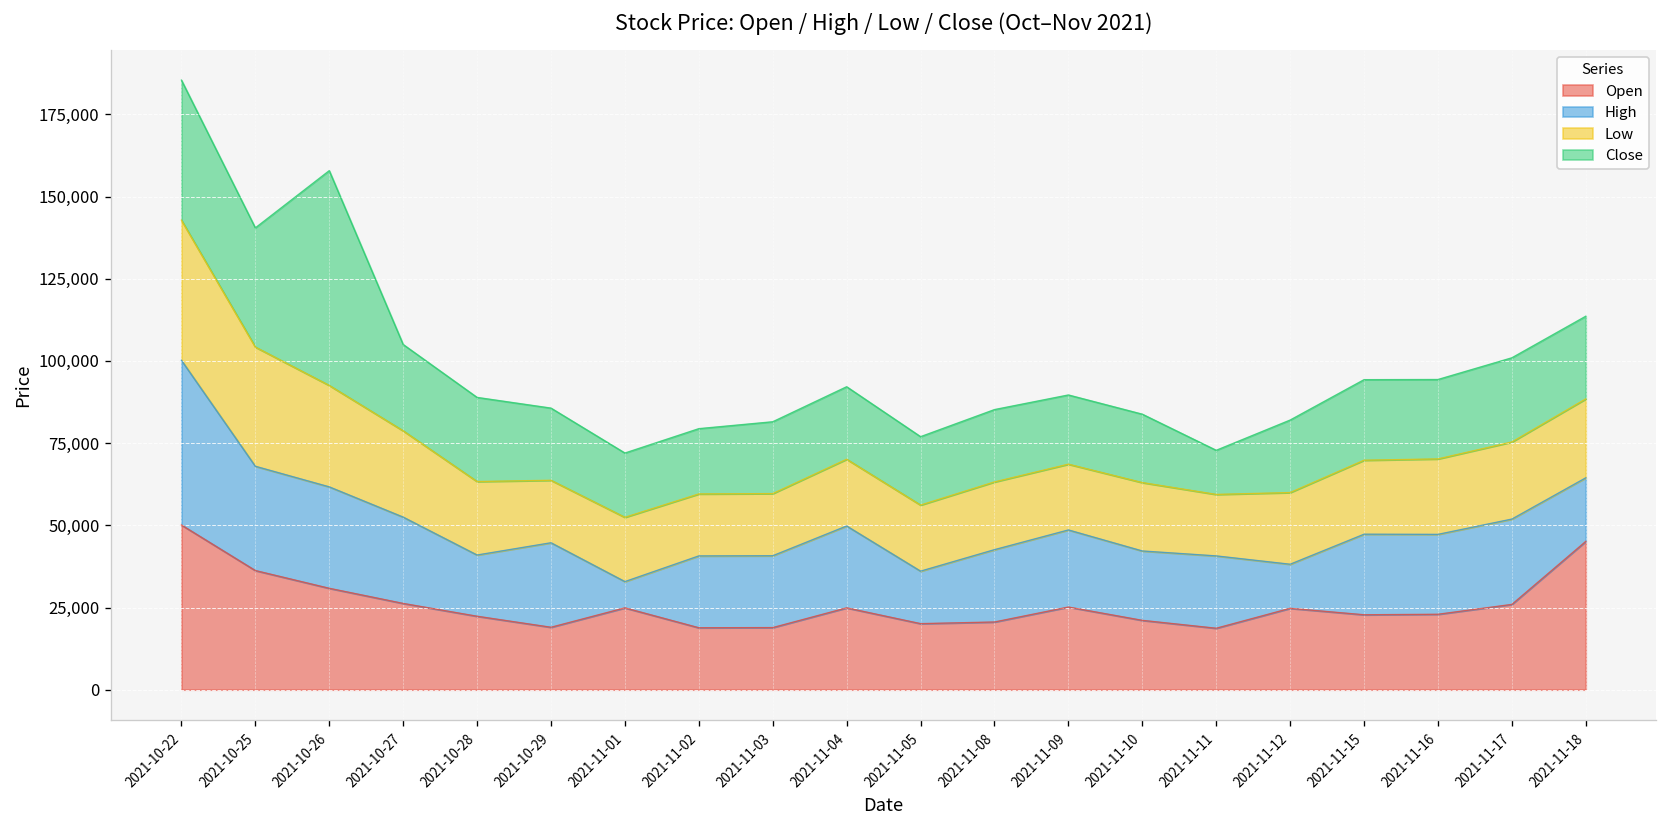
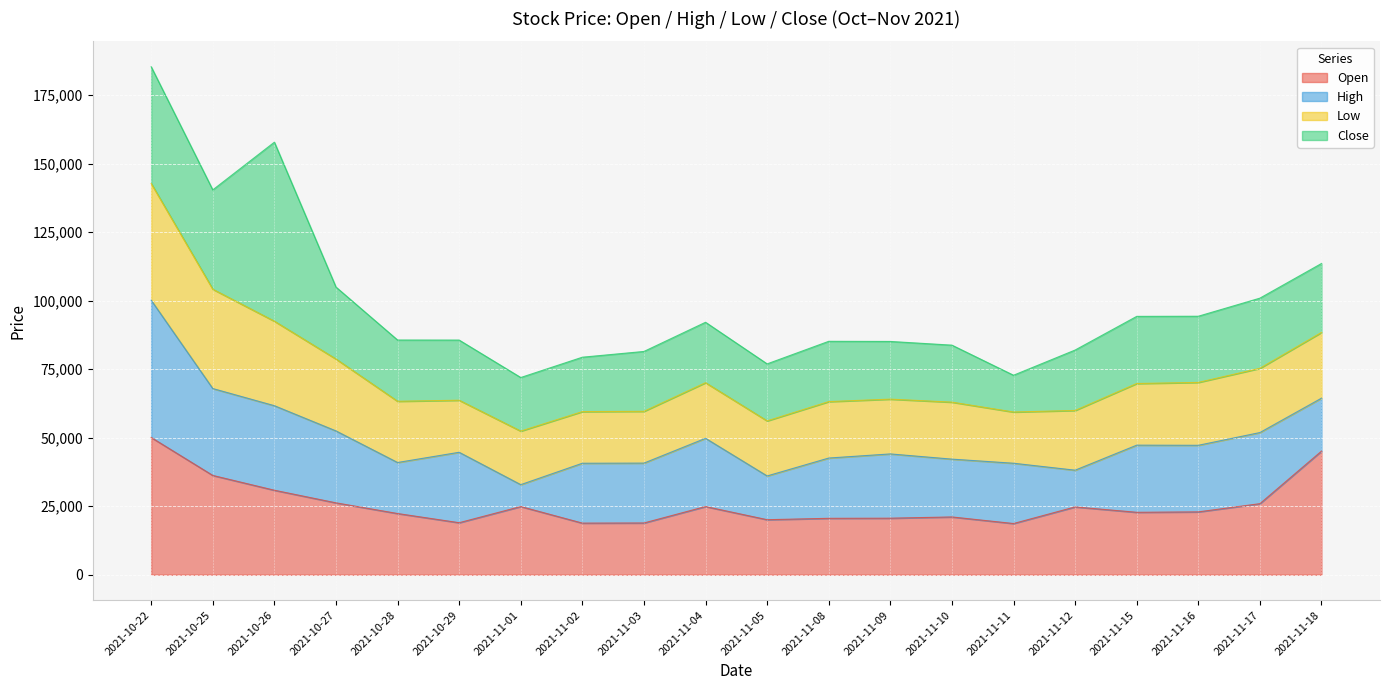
Close, 2021-10-28: 26,000 -> 22,000
Open, 2021-11-09: 25,000 -> 21,000
